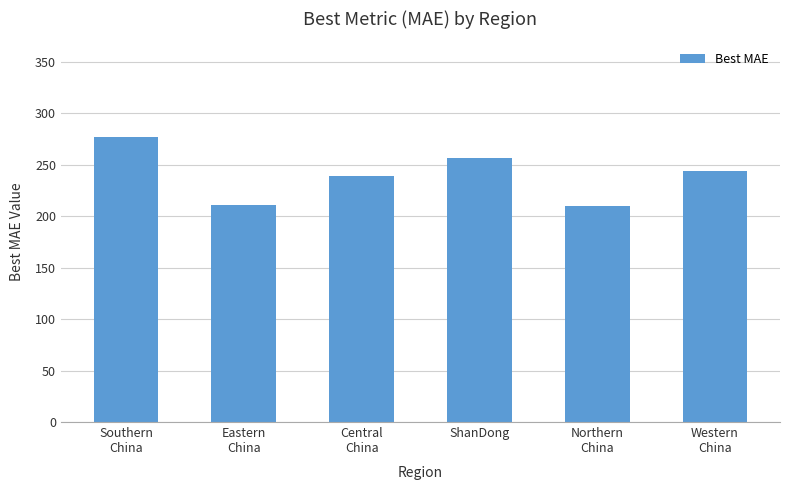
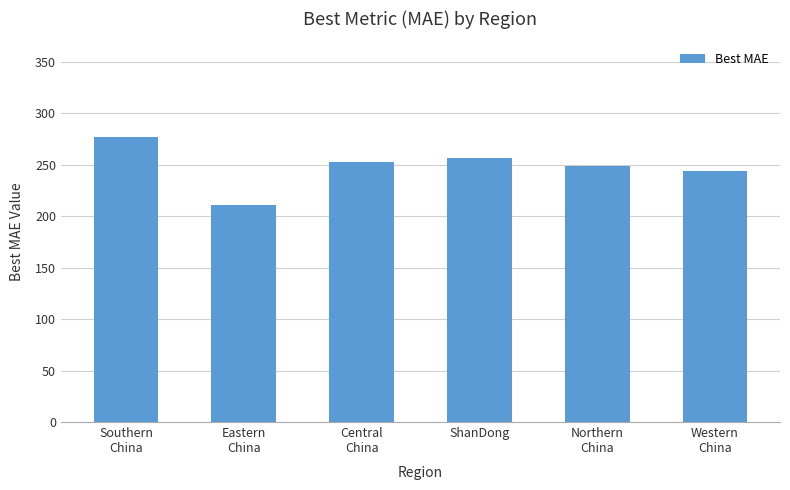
Central China: 239 -> 253
Northern China: 210 -> 249
